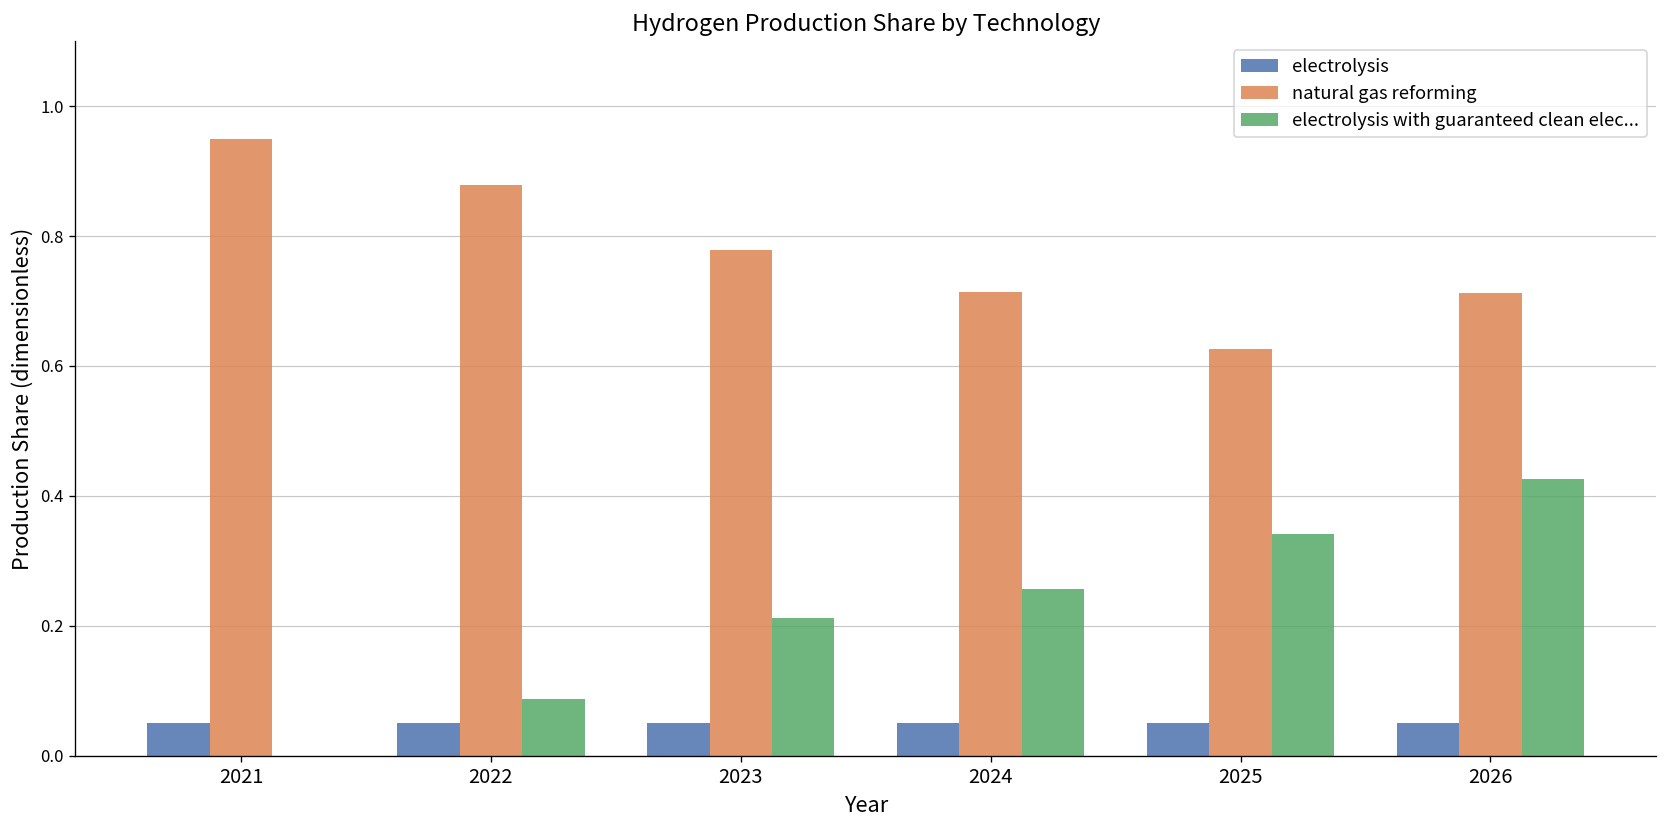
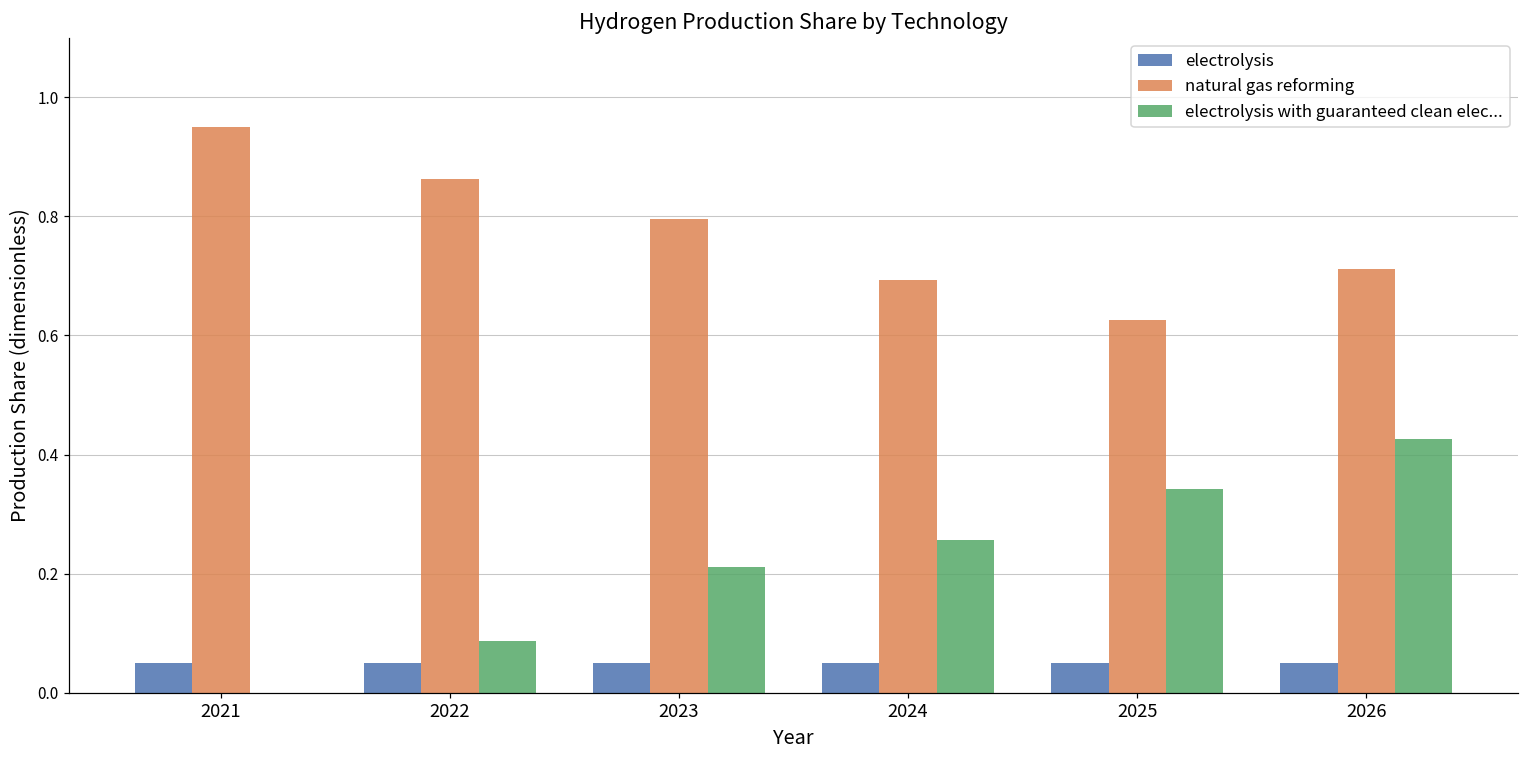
natural gas reforming, 2022: 0.88 -> 0.86
natural gas reforming, 2023: 0.78 -> 0.79
natural gas reforming, 2024: 0.71 -> 0.69
